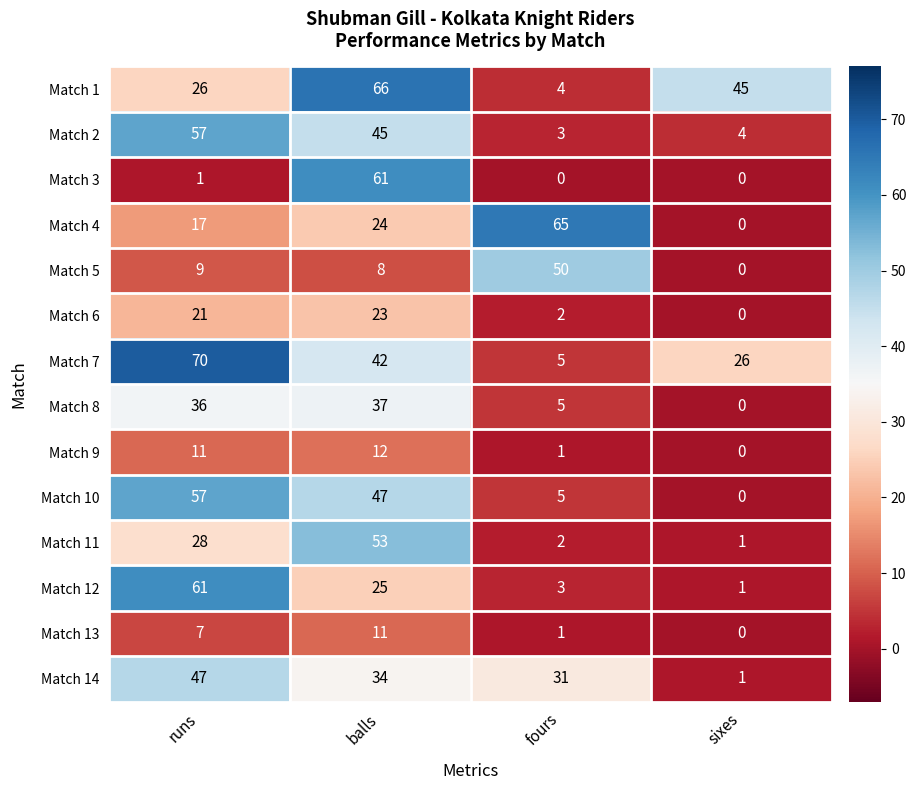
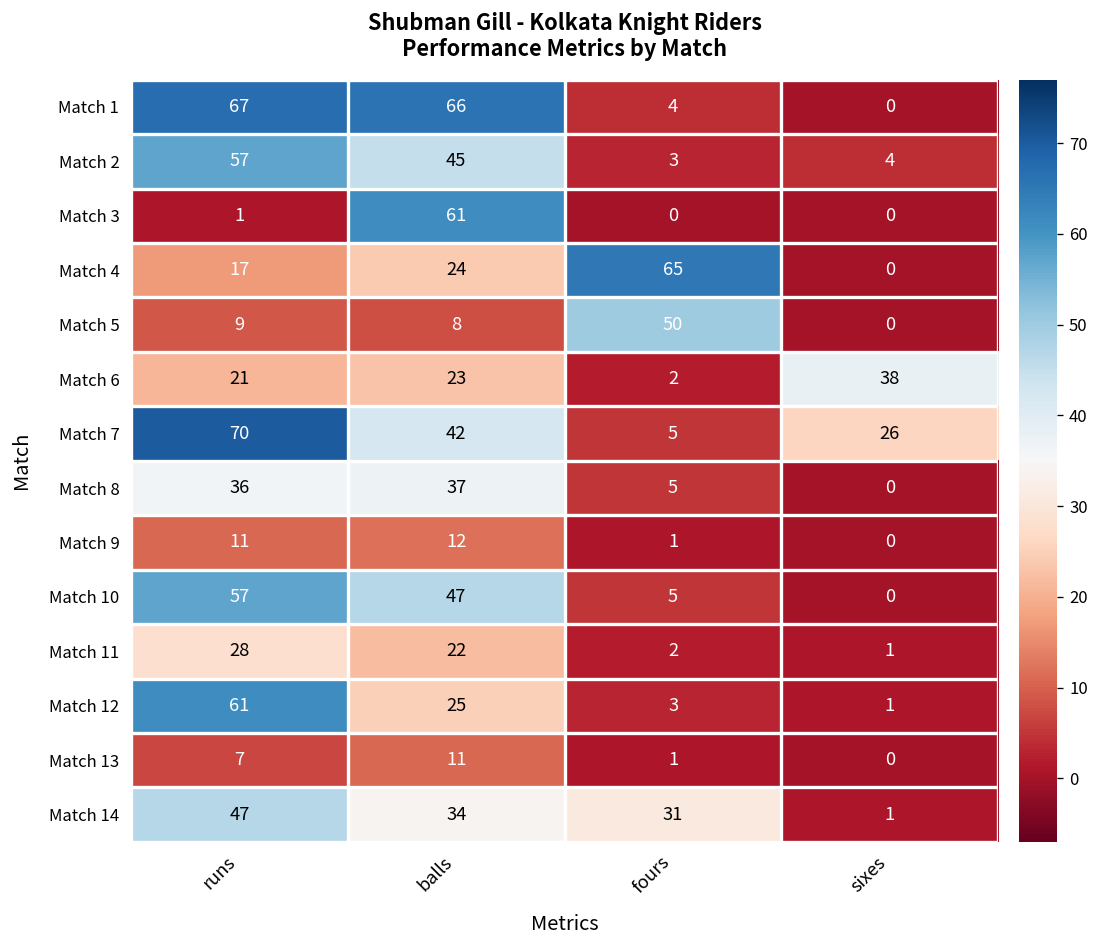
Match 1, runs: 26 -> 67
Match 1, sixes: 45 -> 0
Match 6, sixes: 0 -> 38
Match 11, balls: 53 -> 22
